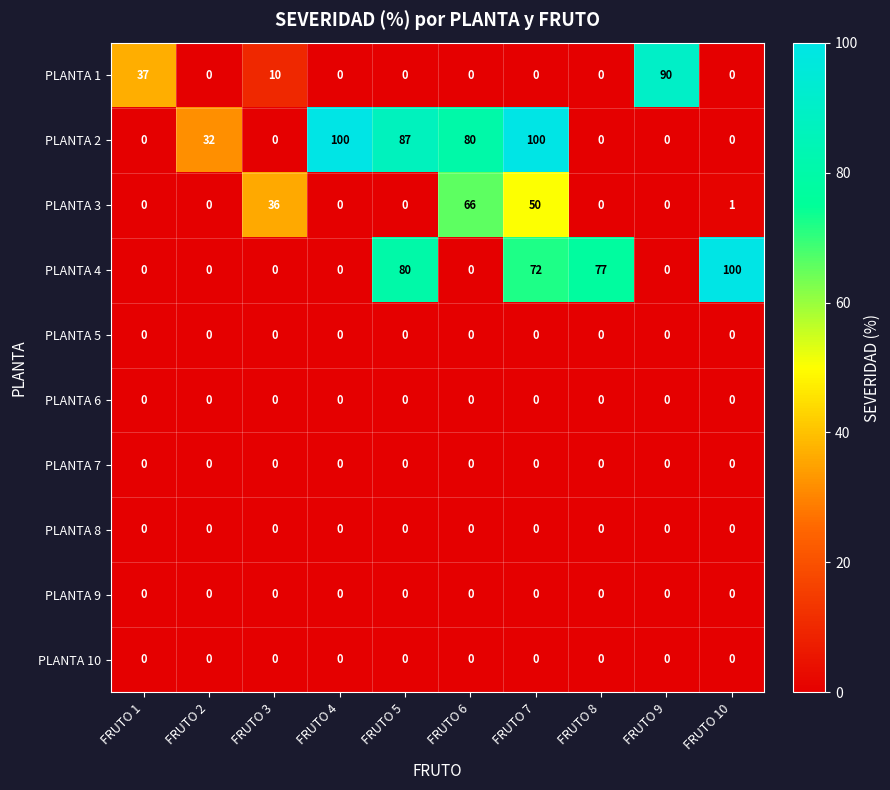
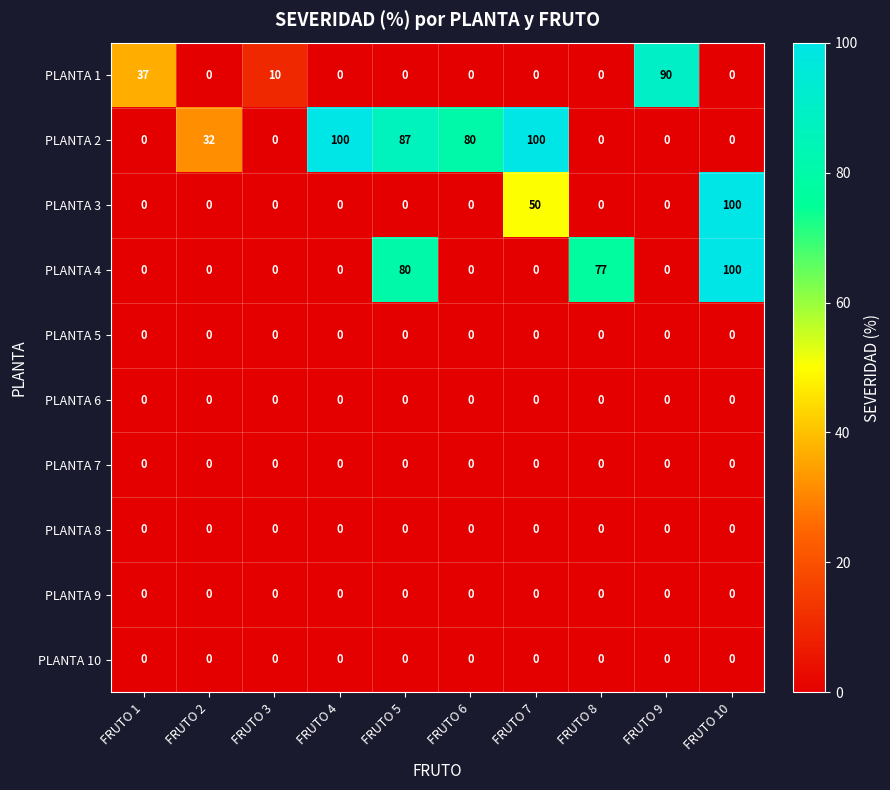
PLANTA 3, FRUTO 3: 36 -> 0
PLANTA 3, FRUTO 6: 66 -> 0
PLANTA 3, FRUTO 10: 1 -> 100
PLANTA 4, FRUTO 7: 72 -> 0
